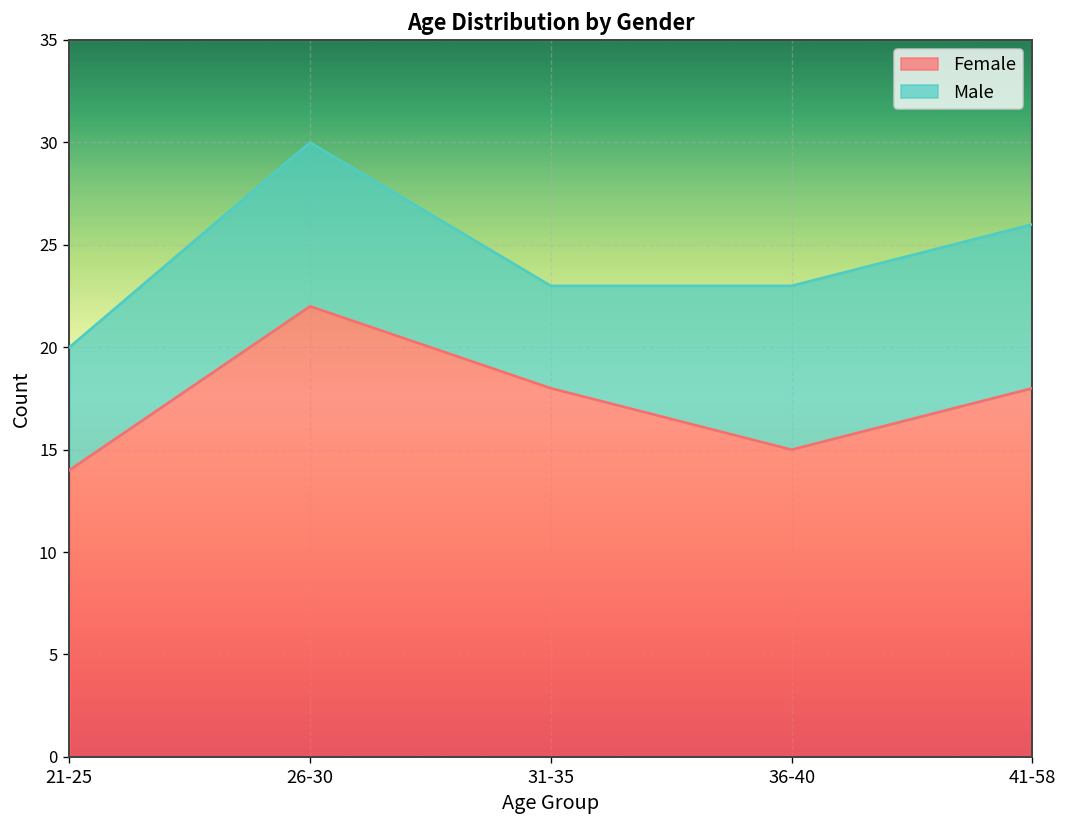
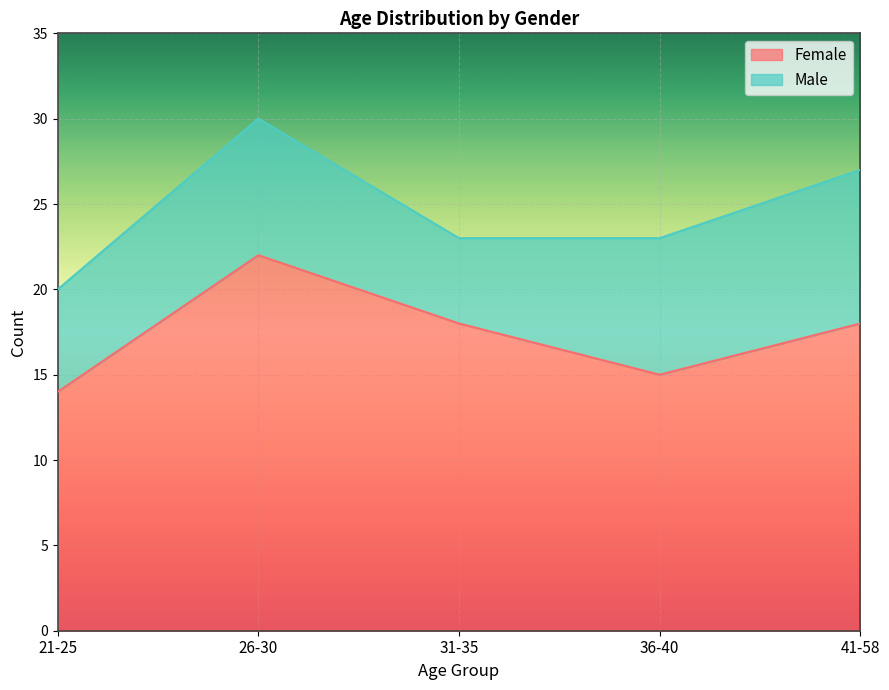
Male, 41-58: 8 -> 9
